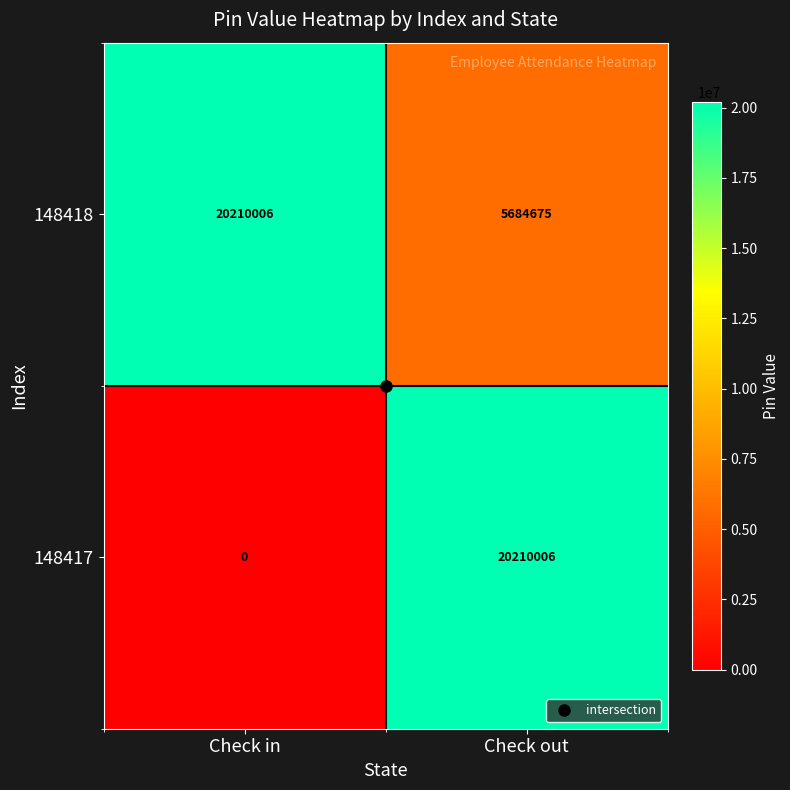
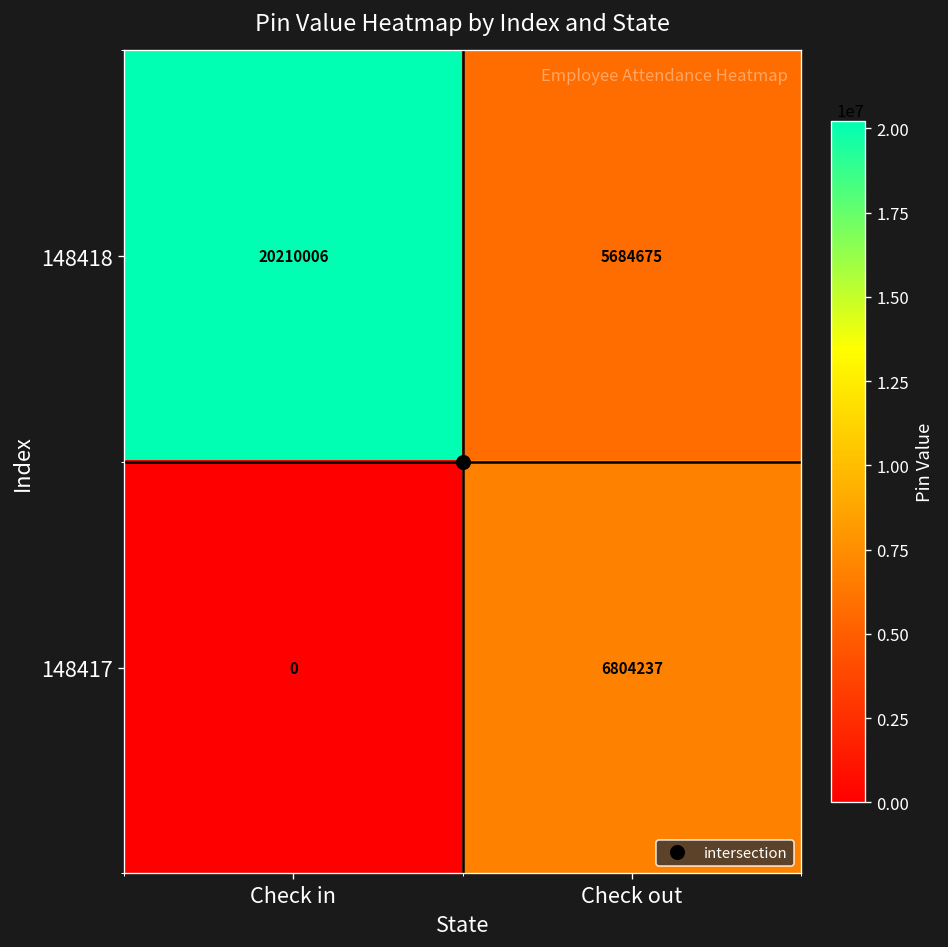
148417, Check out: 20210006 -> 6804237
